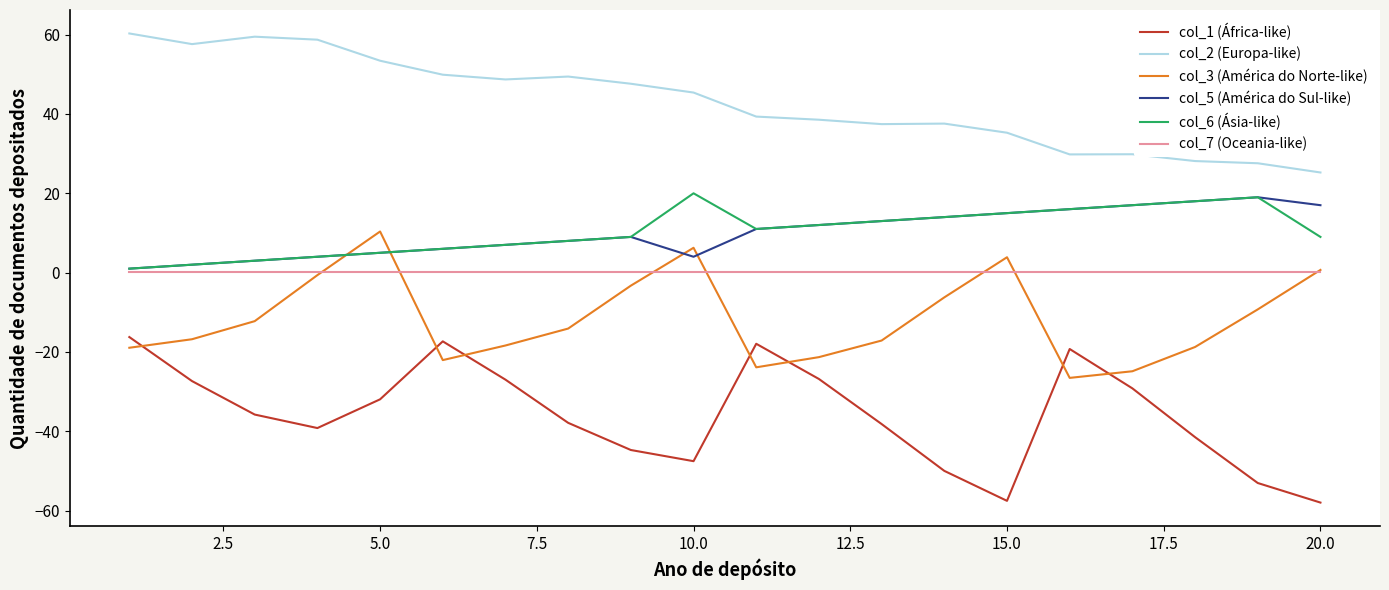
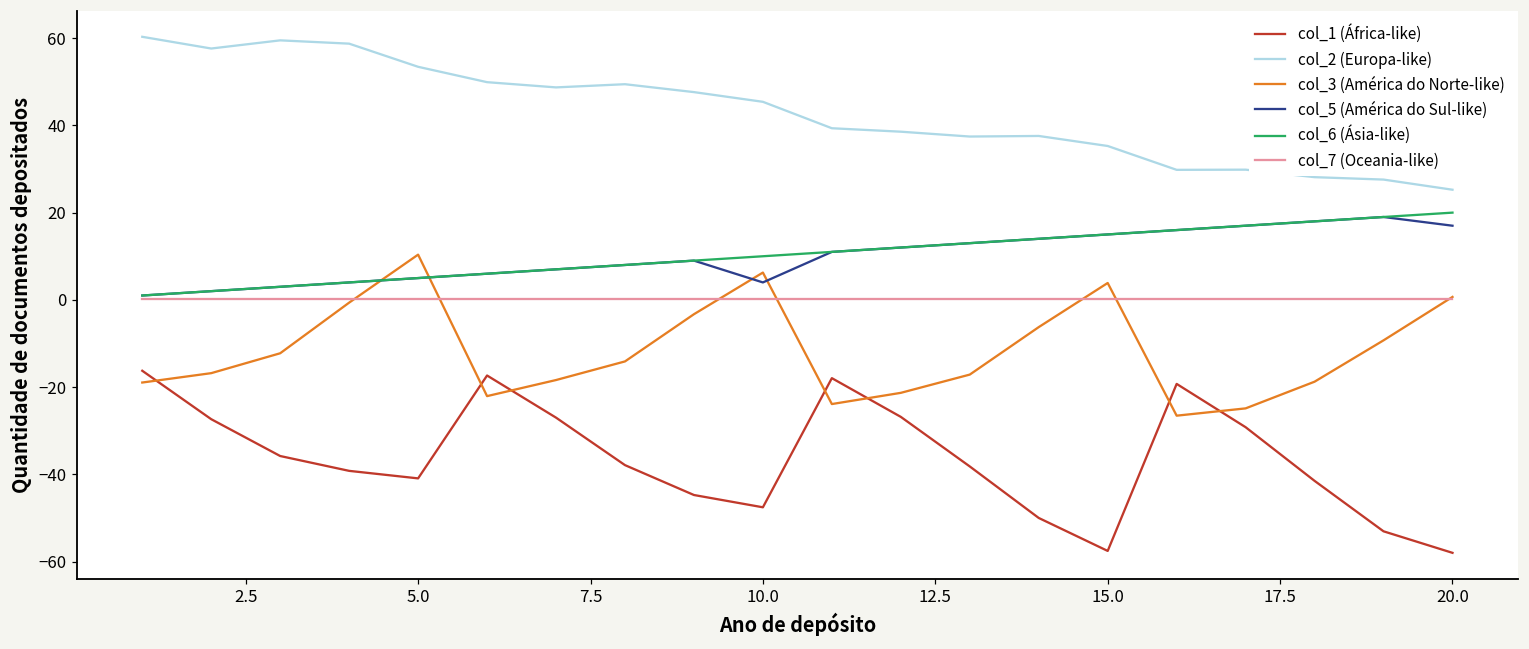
col_1 (África-like), 5.0: -32 -> -41
col_6 (Ásia-like), 10.0: 20 -> 10
col_6 (Ásia-like), 20.0: 9 -> 20
